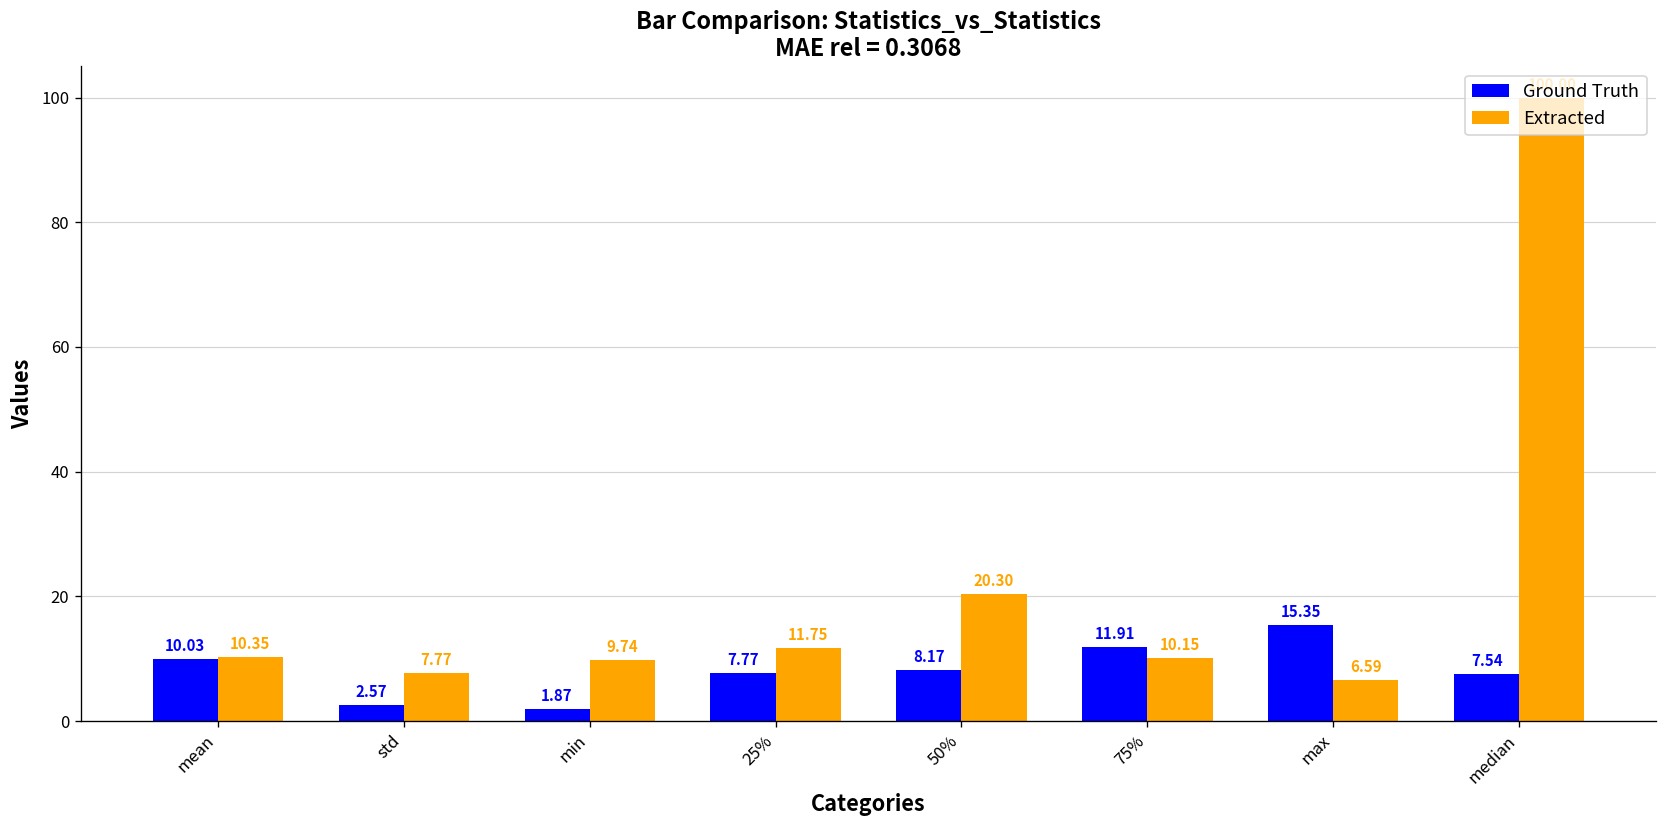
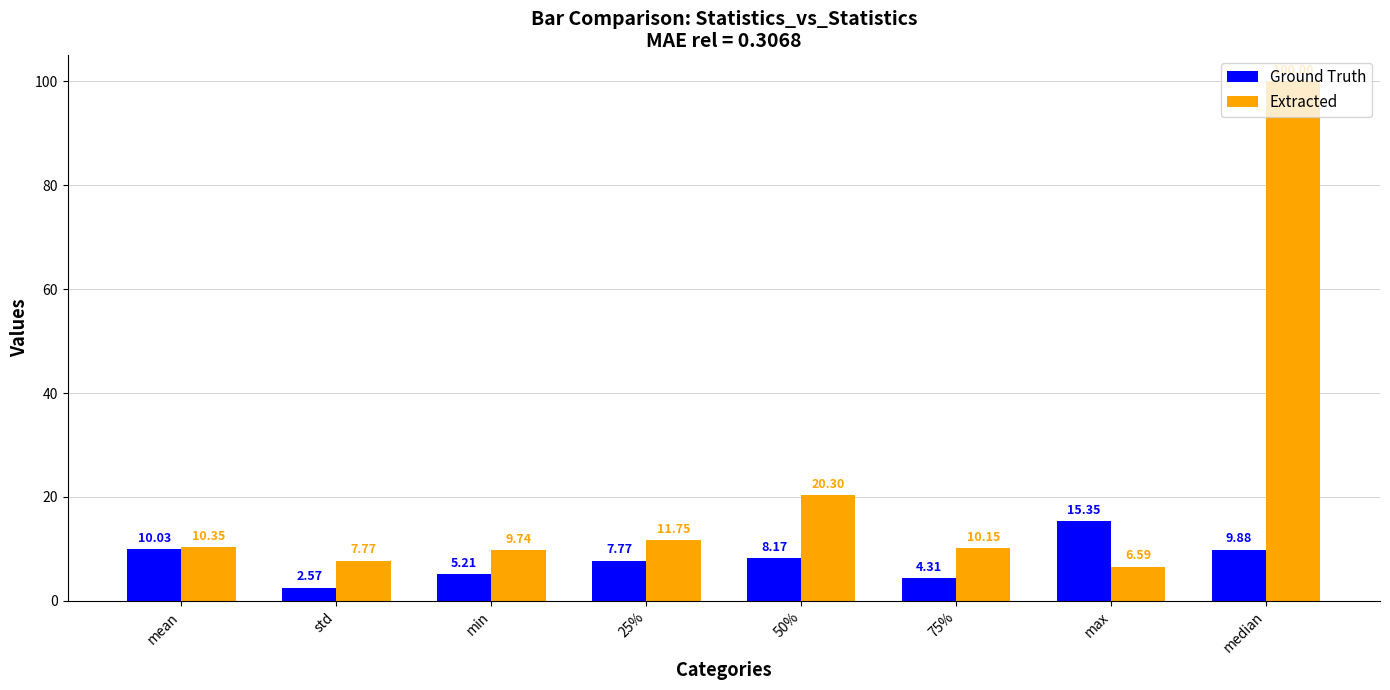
Ground Truth, min: 1.87 -> 5.21
Ground Truth, 75%: 11.91 -> 4.31
Ground Truth, median: 7.54 -> 9.88
